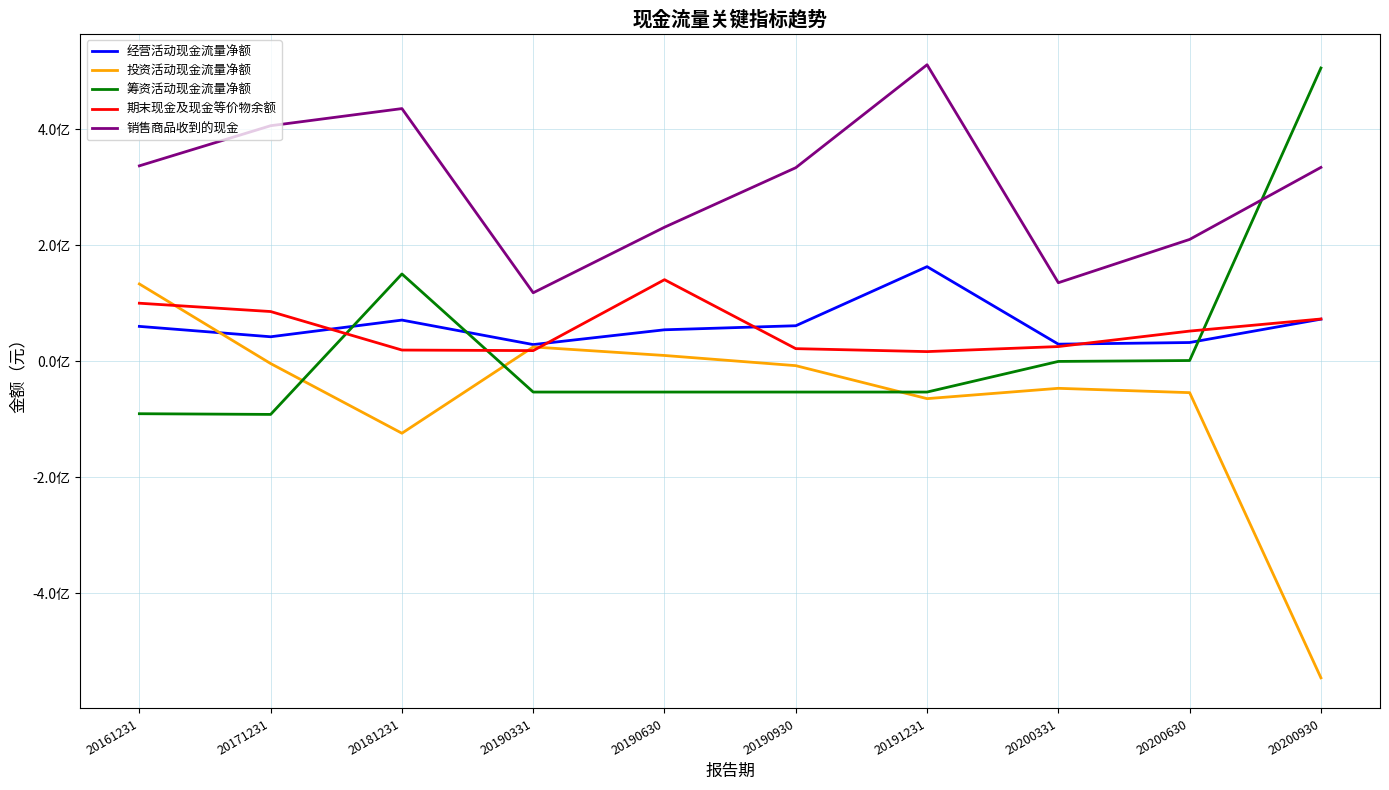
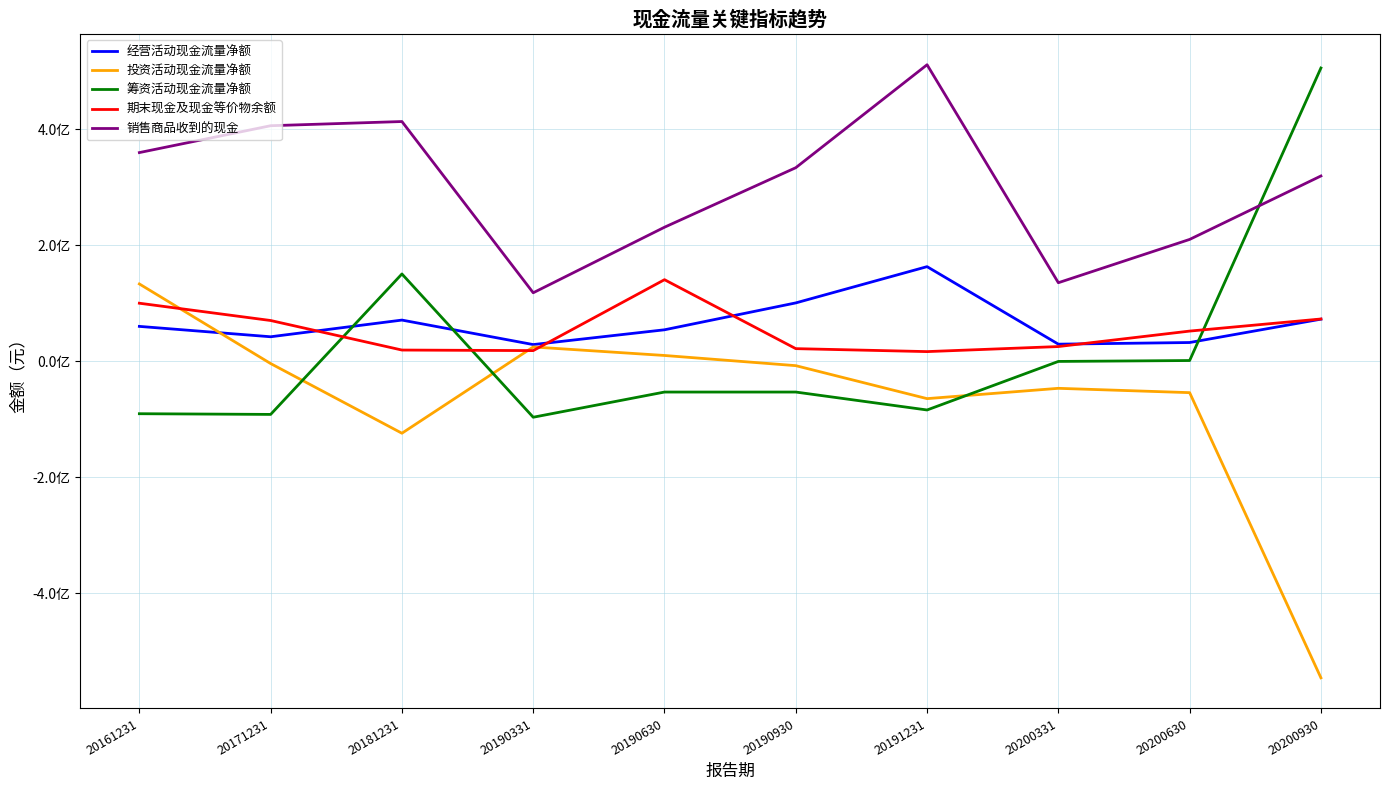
销售商品收到的现金, 20161231: 3.4亿 -> 3.6亿
期末现金及现金等价物余额, 20171231: 0.9亿 -> 0.7亿
销售商品收到的现金, 20181231: 4.4亿 -> 4.1亿
筹资活动现金流量净额, 20190331: -0.5亿 -> -1.0亿
经营活动现金流量净额, 20190930: 0.6亿 -> 1.0亿
筹资活动现金流量净额, 20191231: -0.5亿 -> -0.8亿
销售商品收到的现金, 20200930: 3.3亿 -> 3.2亿
